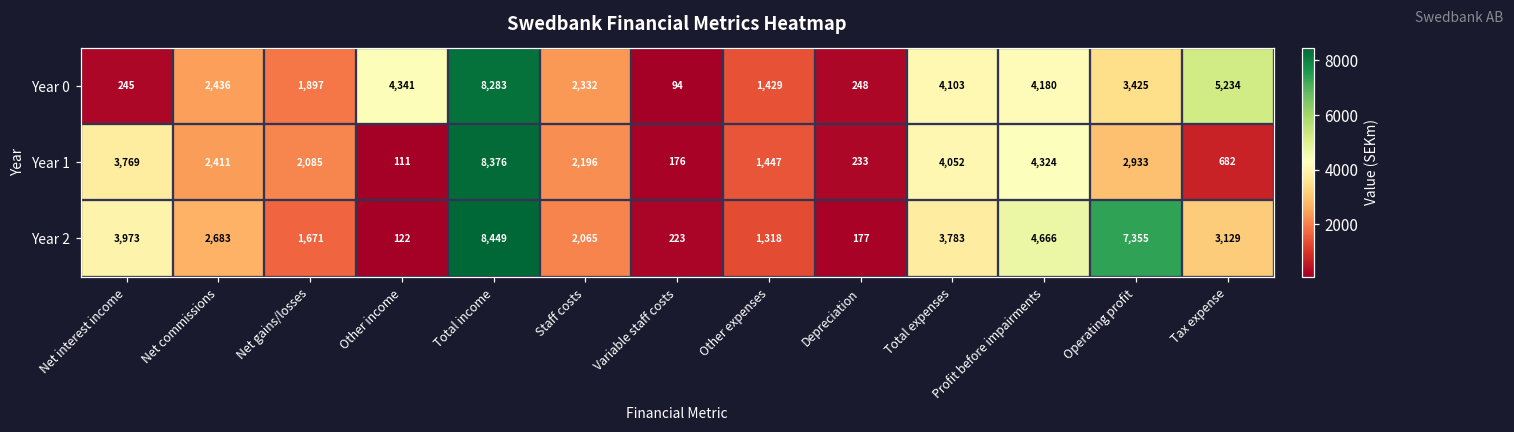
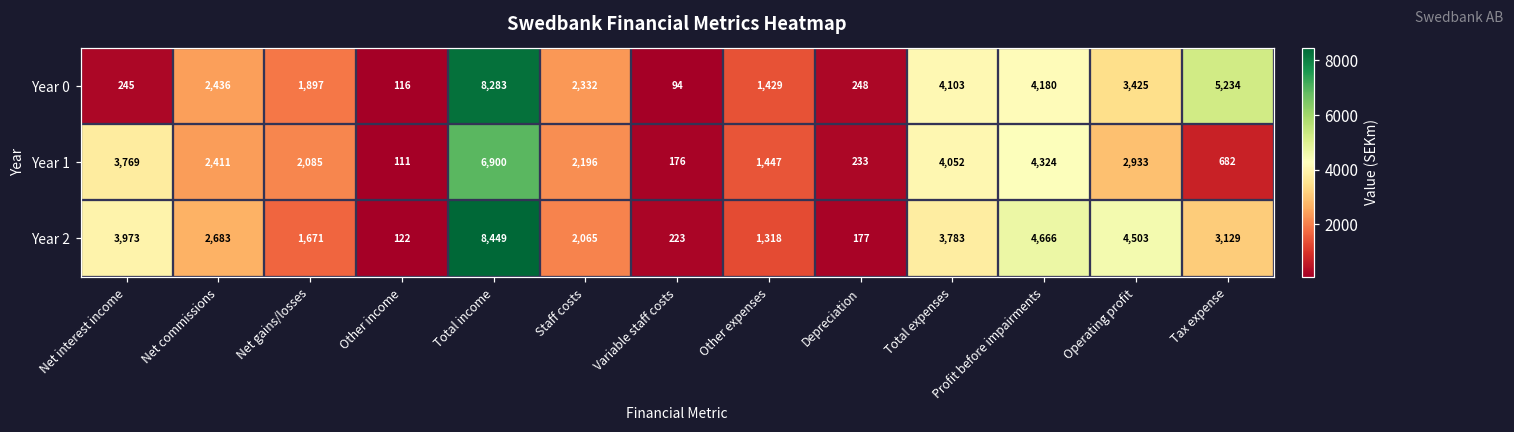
Year 0, Other income: 4,341 -> 116
Year 1, Total income: 8,376 -> 6,900
Year 2, Operating profit: 7,355 -> 4,503
